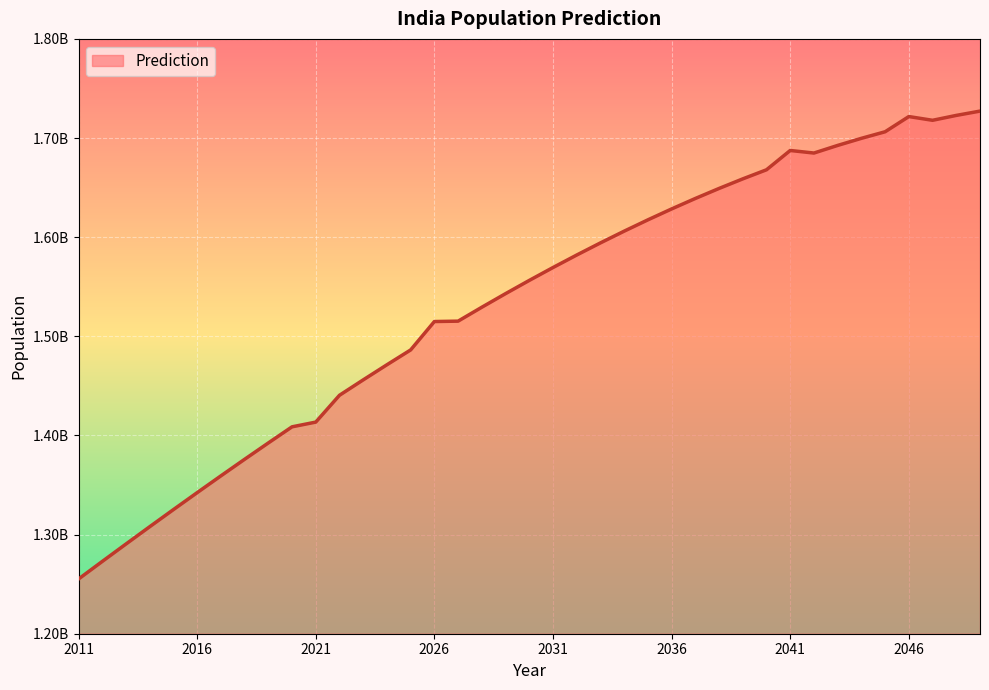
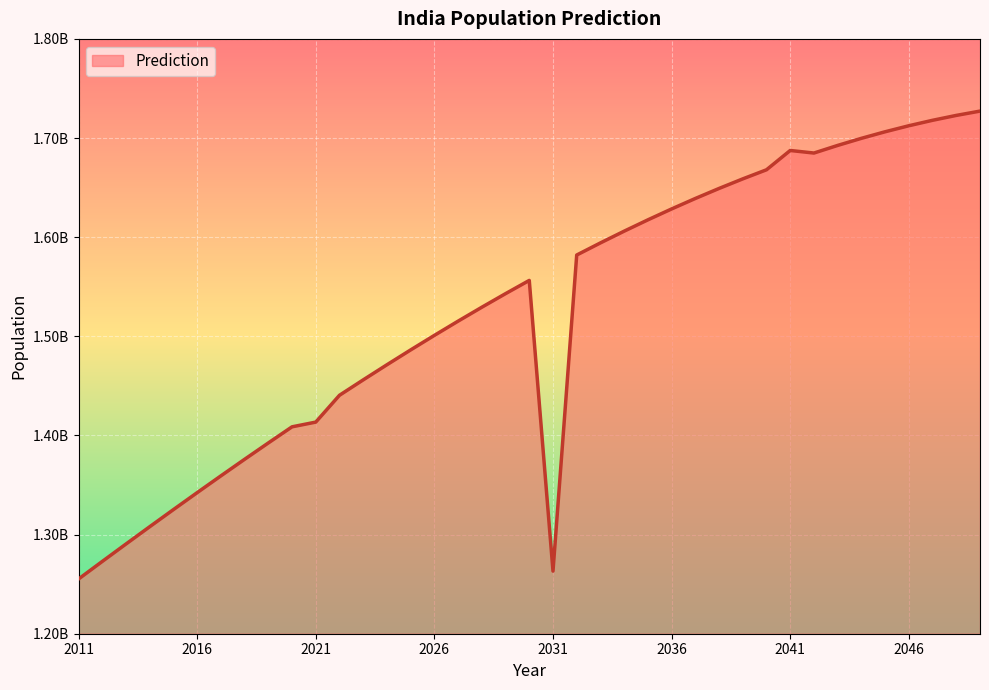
2026: 1510000000 -> 1500000000
2031: 1570000000 -> 1260000000
2046: 1720000000 -> 1710000000
